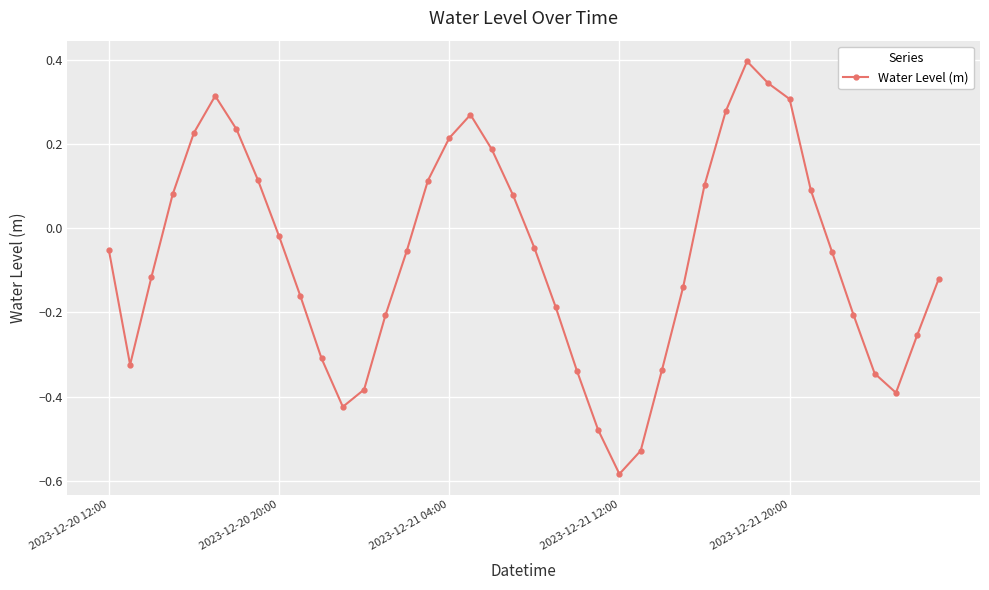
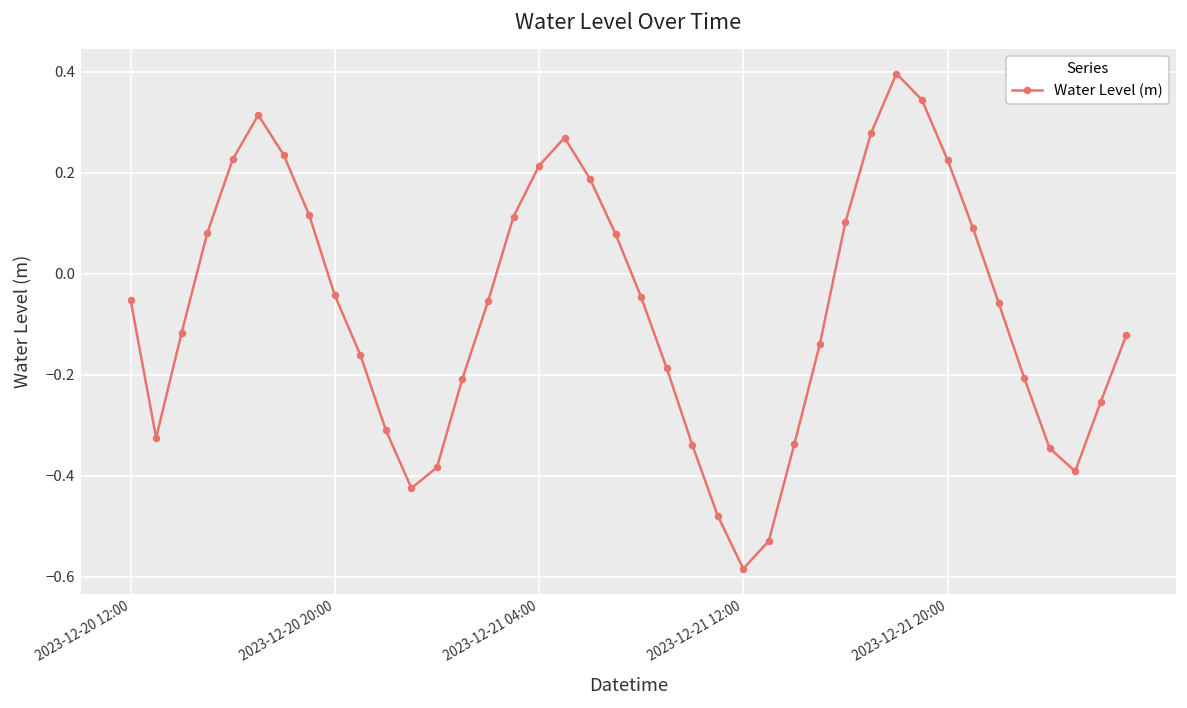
2023-12-20 20:00: -0.02 -> -0.04
2023-12-21 20:00: 0.31 -> 0.23
